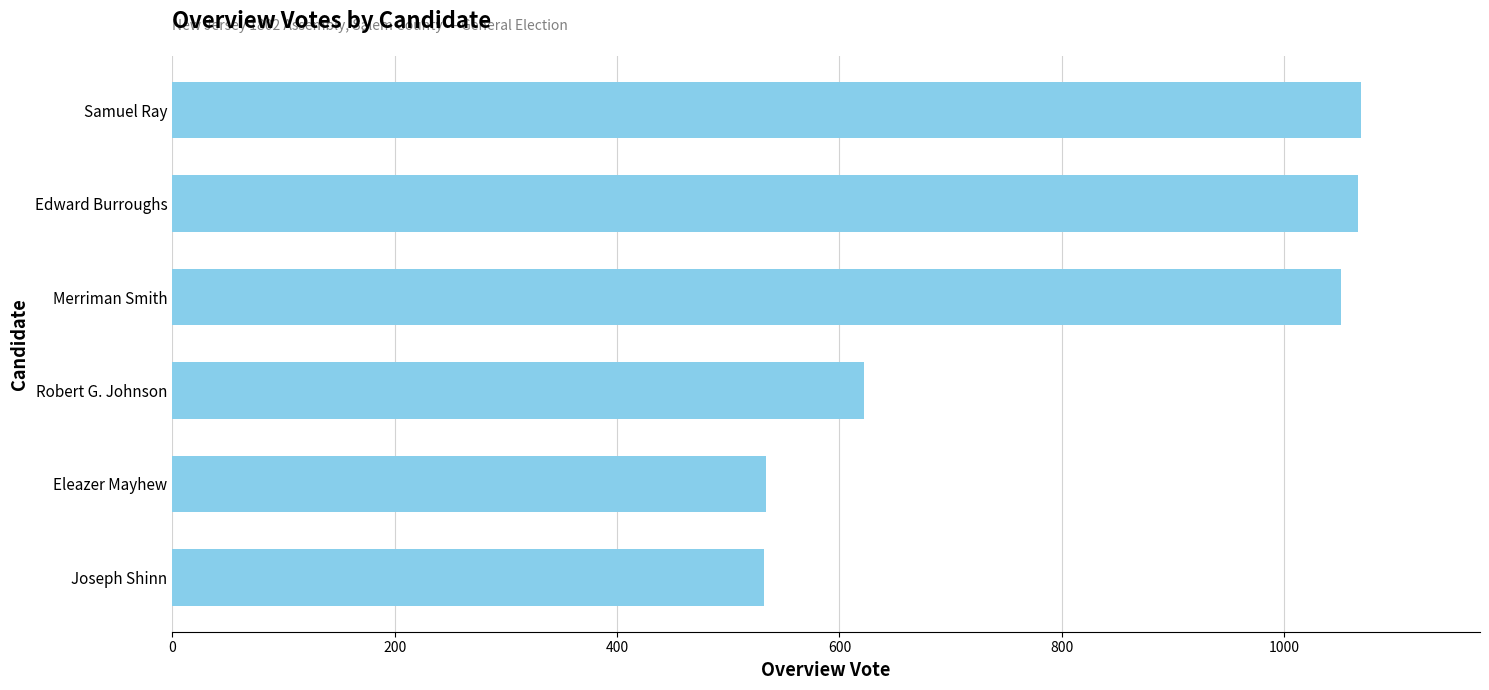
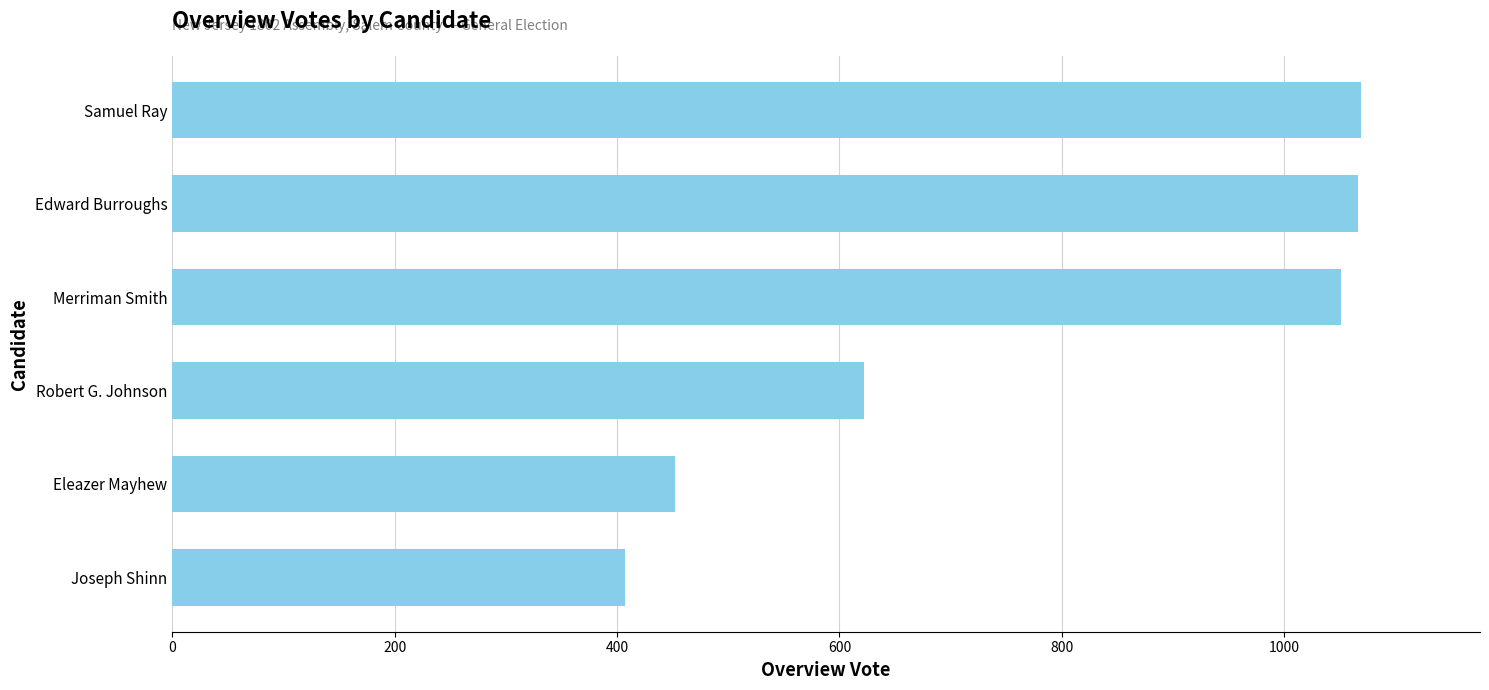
Eleazer Mayhew: 534 -> 452
Joseph Shinn: 532 -> 407
